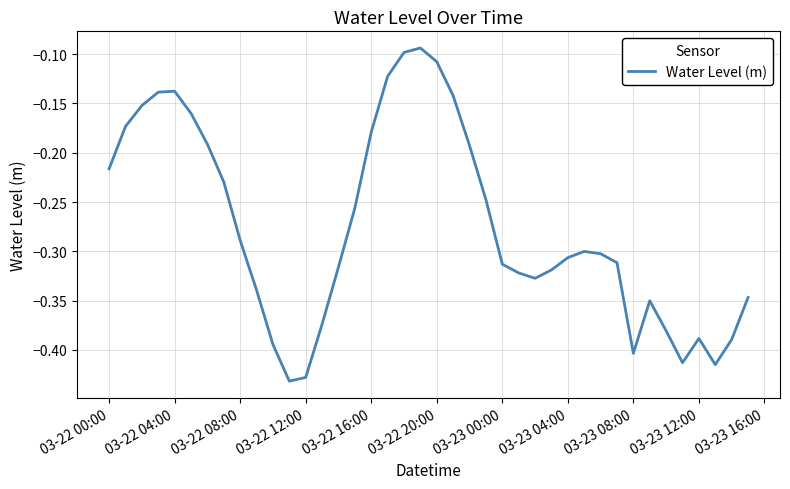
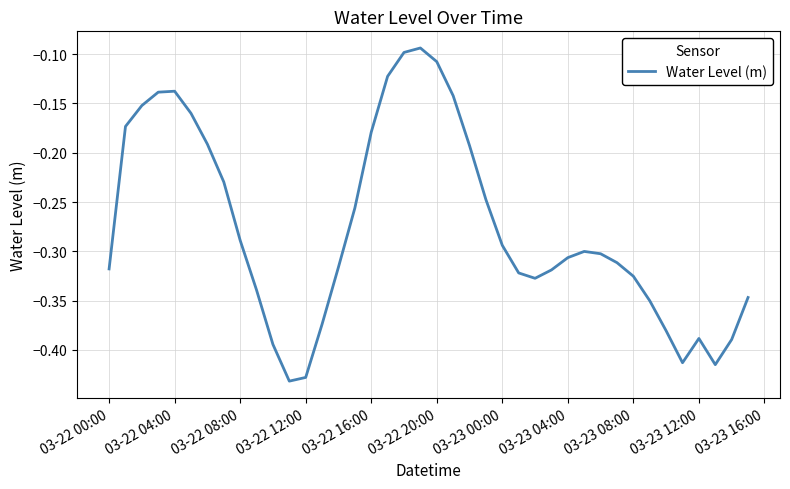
03-22 00:00: -0.22 -> -0.32
03-23 00:00: -0.31 -> -0.29
03-23 08:00: -0.40 -> -0.33
